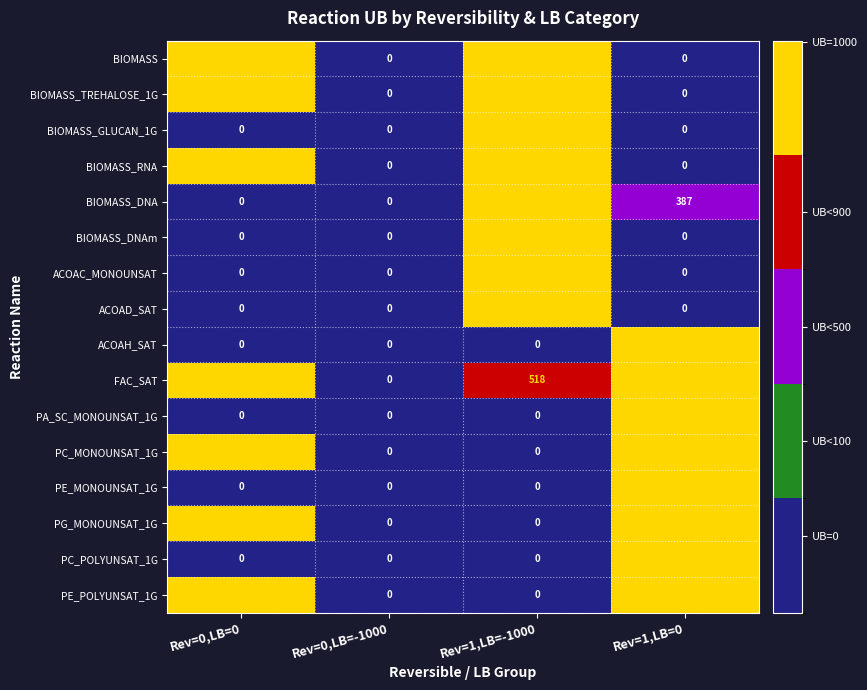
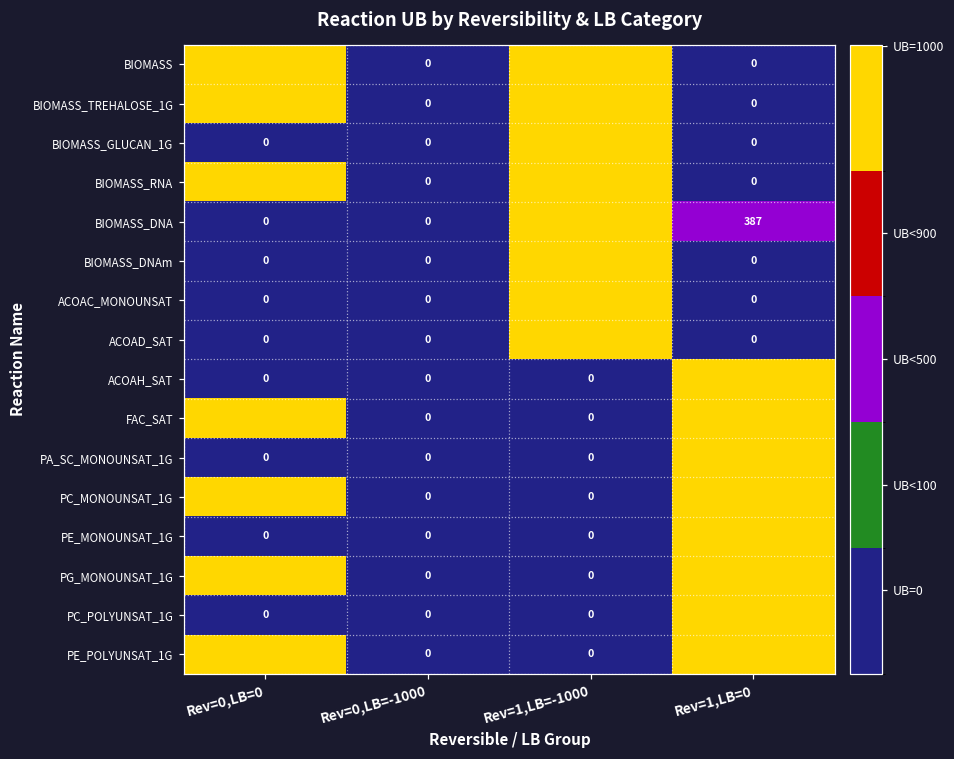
FAC_SAT, Rev=1,LB=-1000: 518 -> 0
